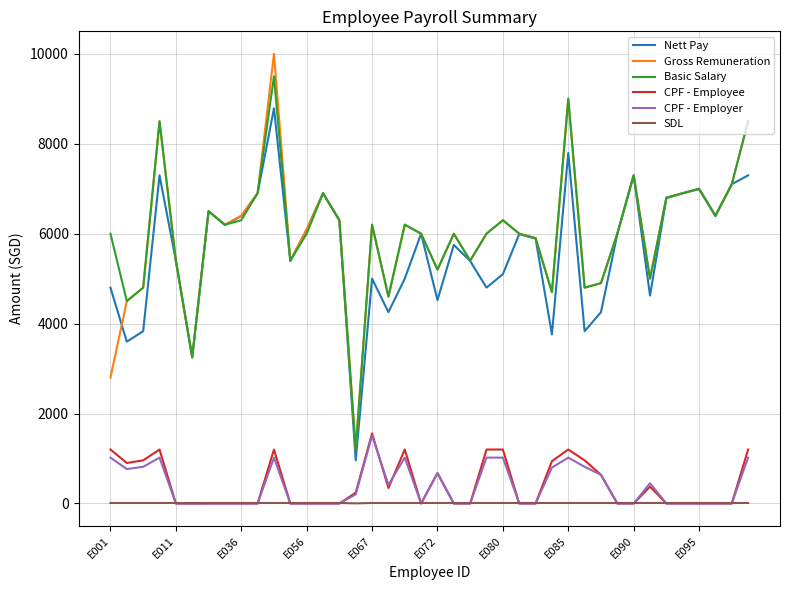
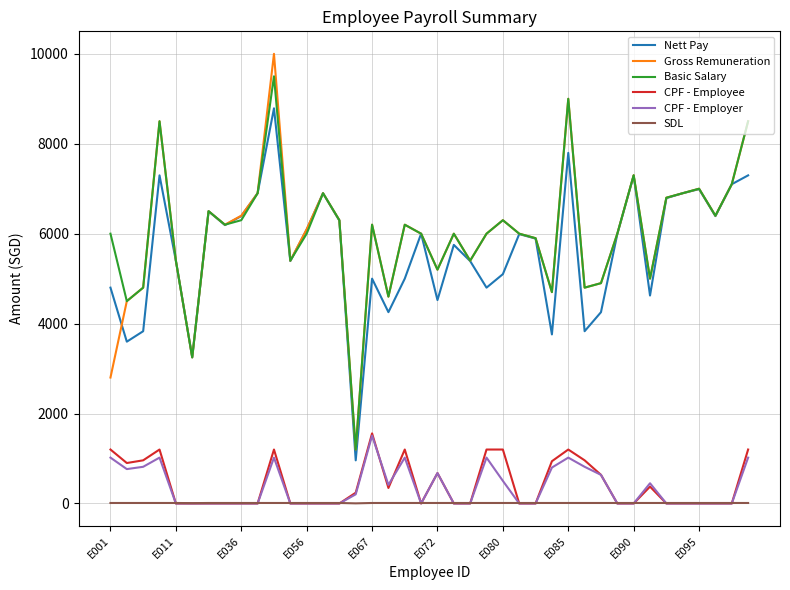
CPF - Employer, E080: 1000 -> 500
